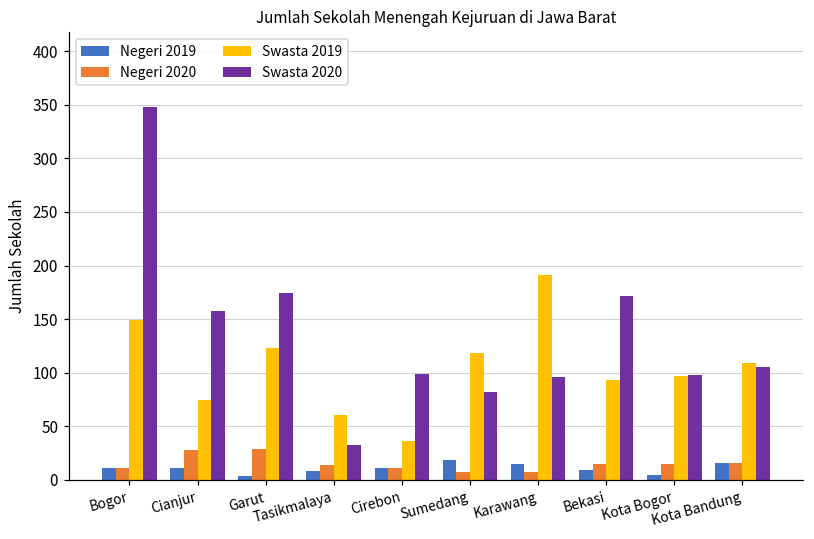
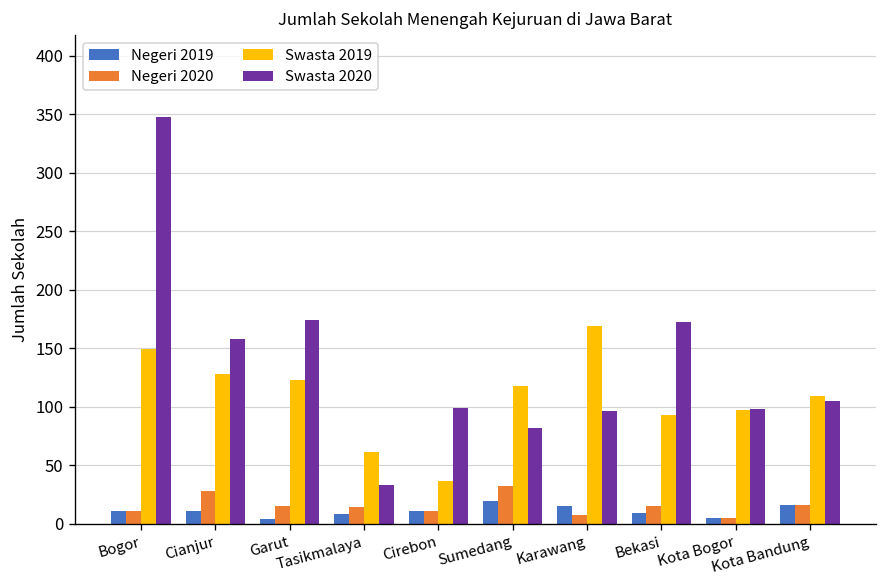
Swasta 2019, Cianjur: 80 -> 130
Negeri 2020, Garut: 30 -> 20
Negeri 2020, Sumedang: 10 -> 30
Swasta 2019, Karawang: 190 -> 170
Negeri 2020, Kota Bogor: 20 -> 10
